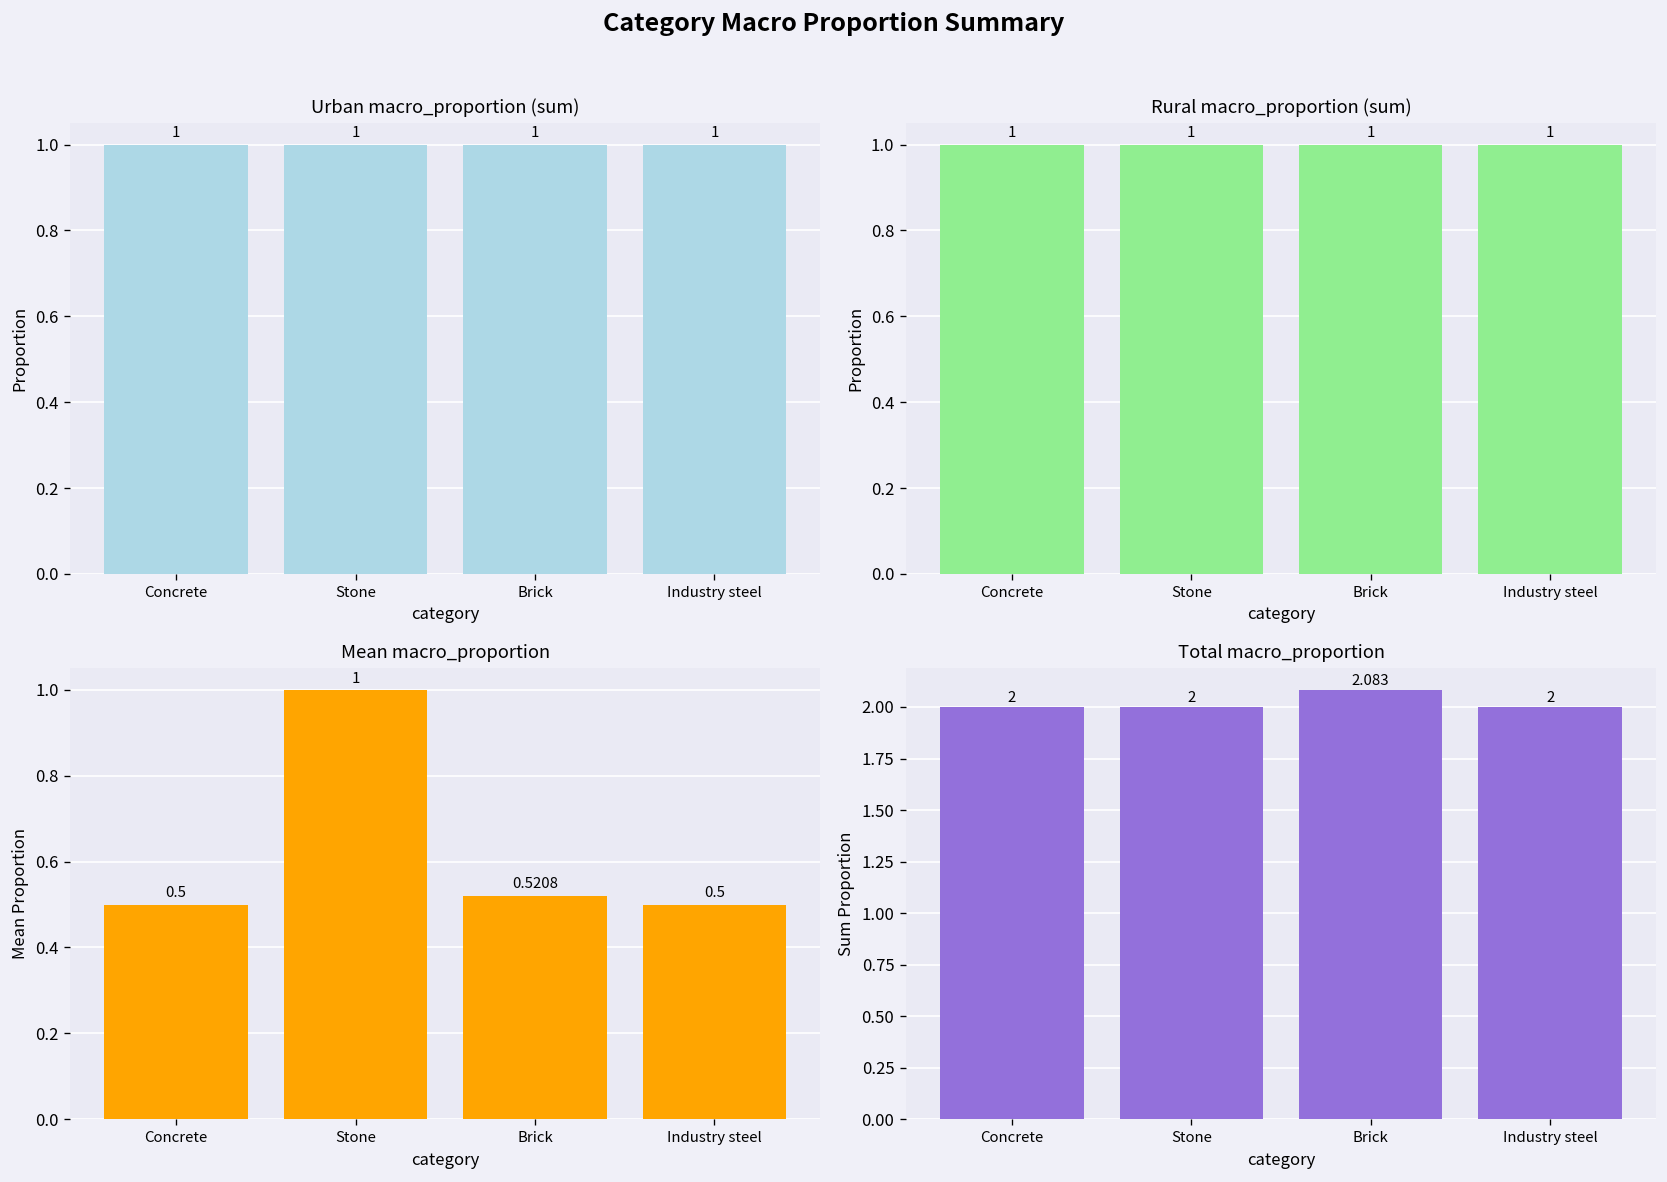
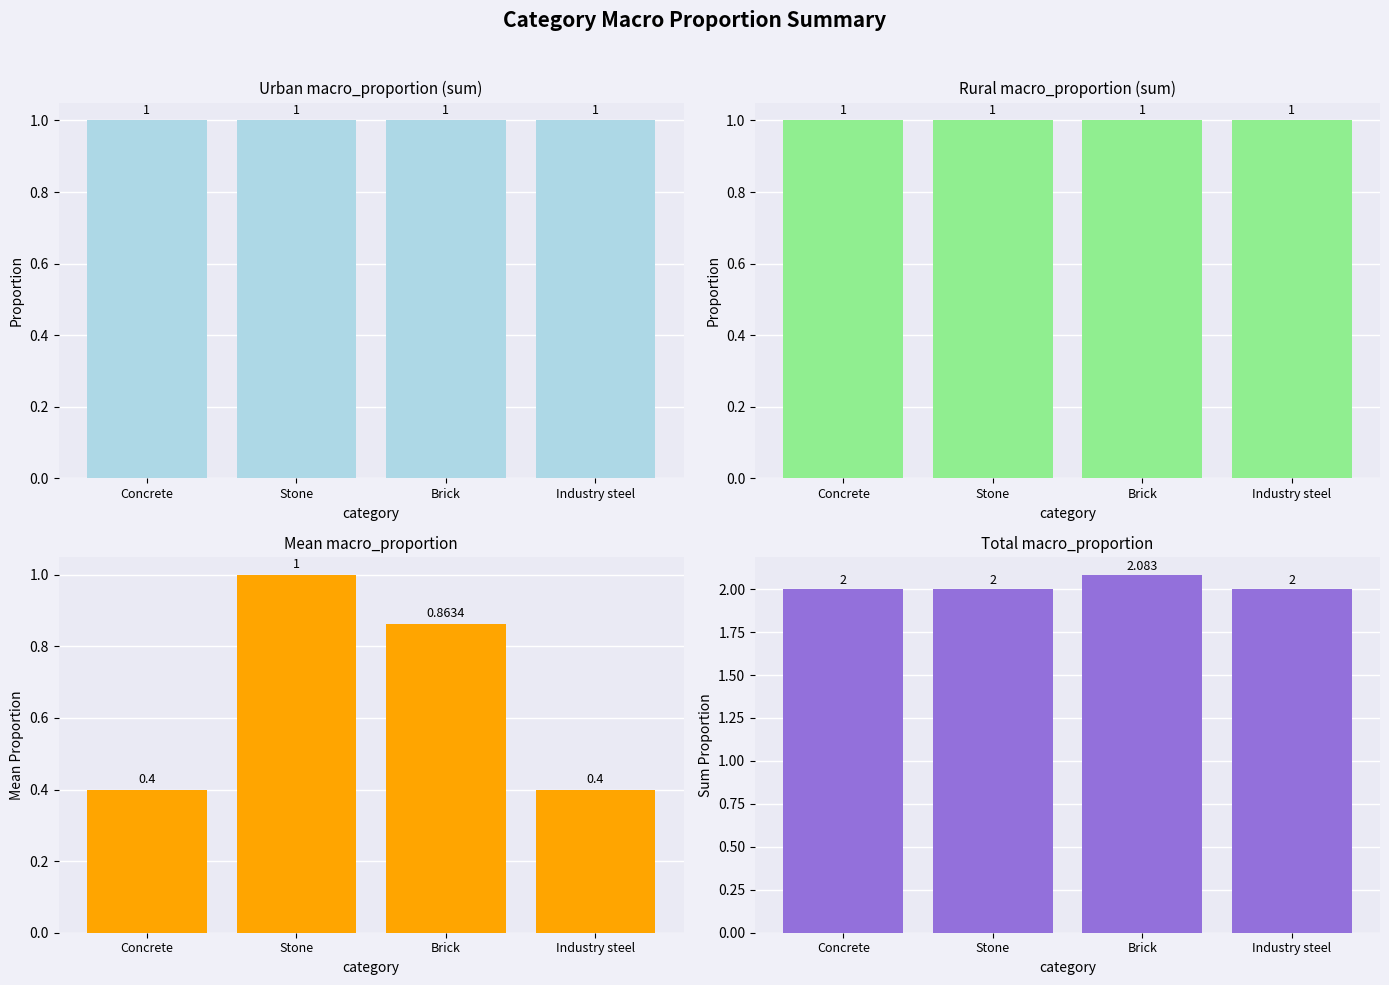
Mean macro_proportion, Concrete: 0.5 -> 0.4
Mean macro_proportion, Brick: 0.5208 -> 0.8634
Mean macro_proportion, Industry steel: 0.5 -> 0.4
